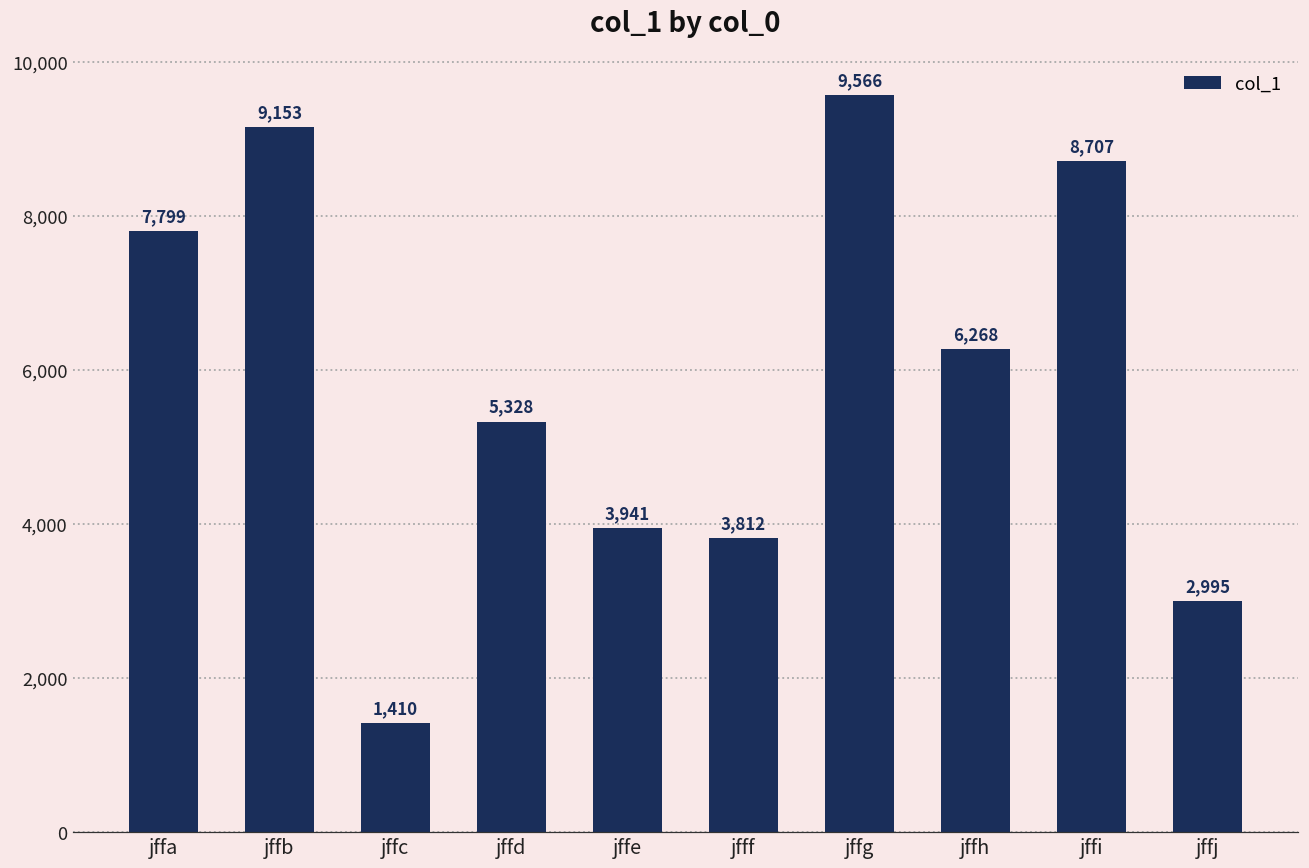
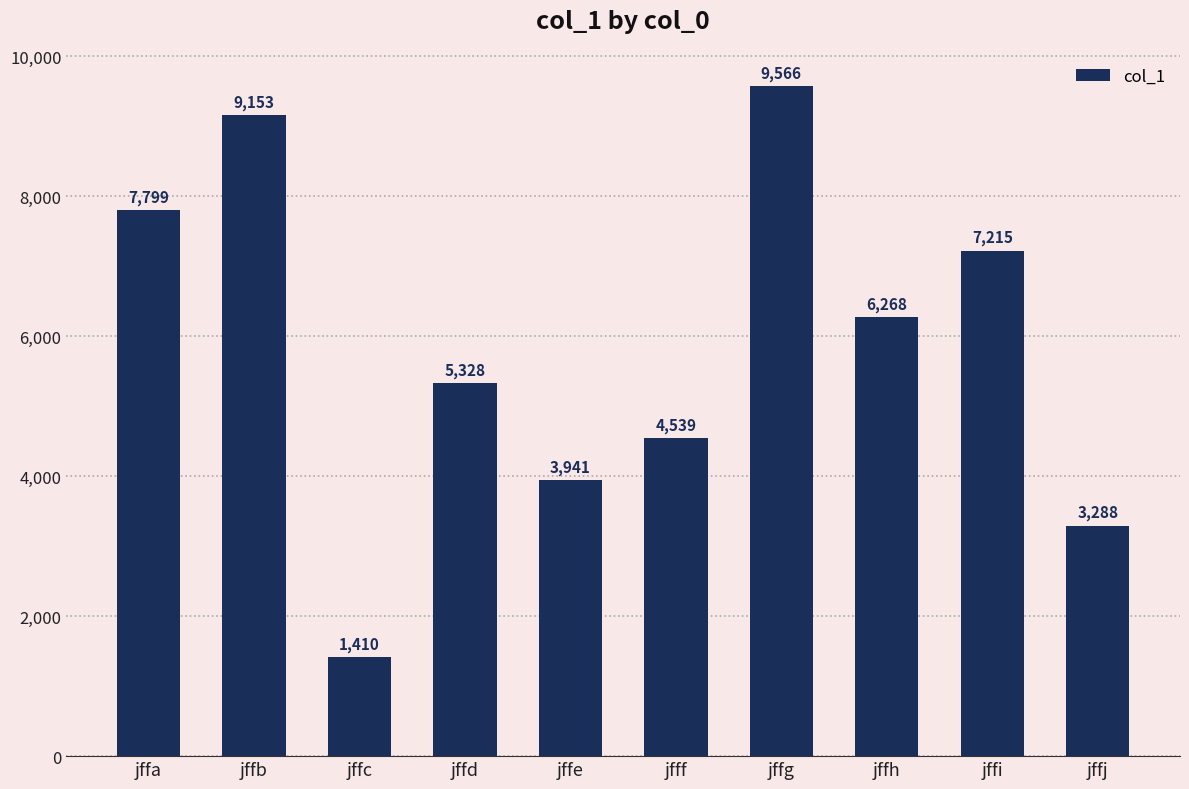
jfff: 3,812 -> 4,539
jffi: 8,707 -> 7,215
jffj: 2,995 -> 3,288
